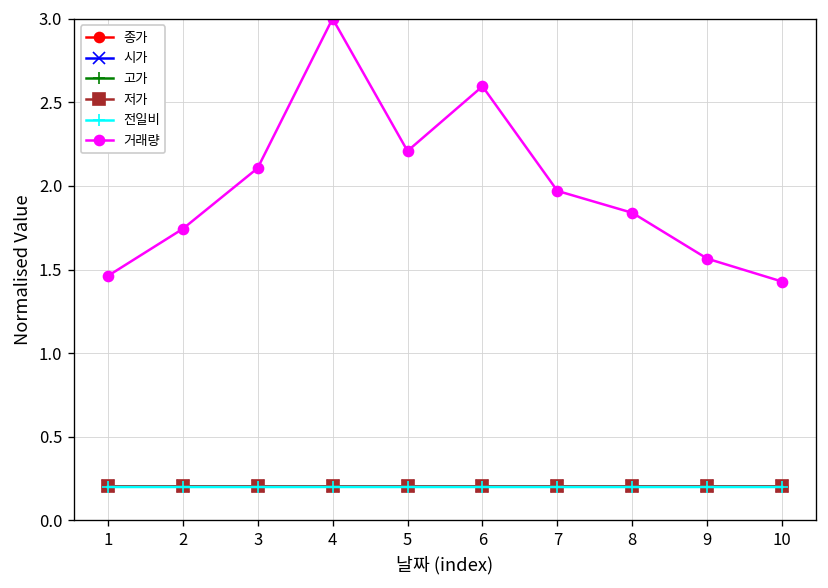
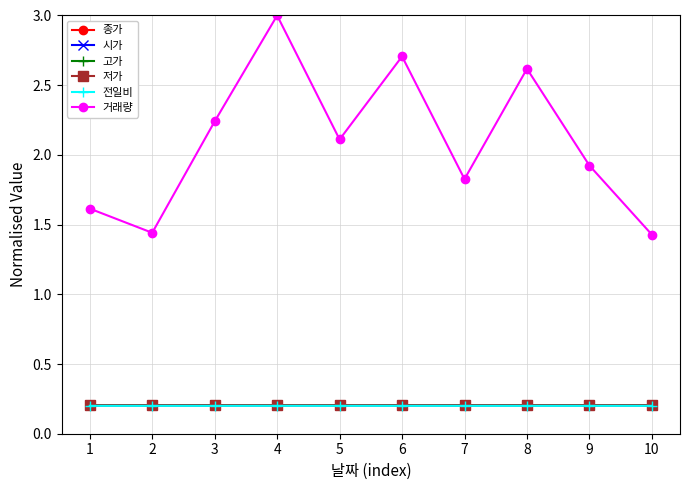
거래량, 1: 1.46 -> 1.61
거래량, 2: 1.74 -> 1.44
거래량, 3: 2.11 -> 2.24
거래량, 5: 2.21 -> 2.11
거래량, 6: 2.60 -> 2.71
거래량, 7: 1.97 -> 1.83
거래량, 8: 1.84 -> 2.62
거래량, 9: 1.56 -> 1.92
